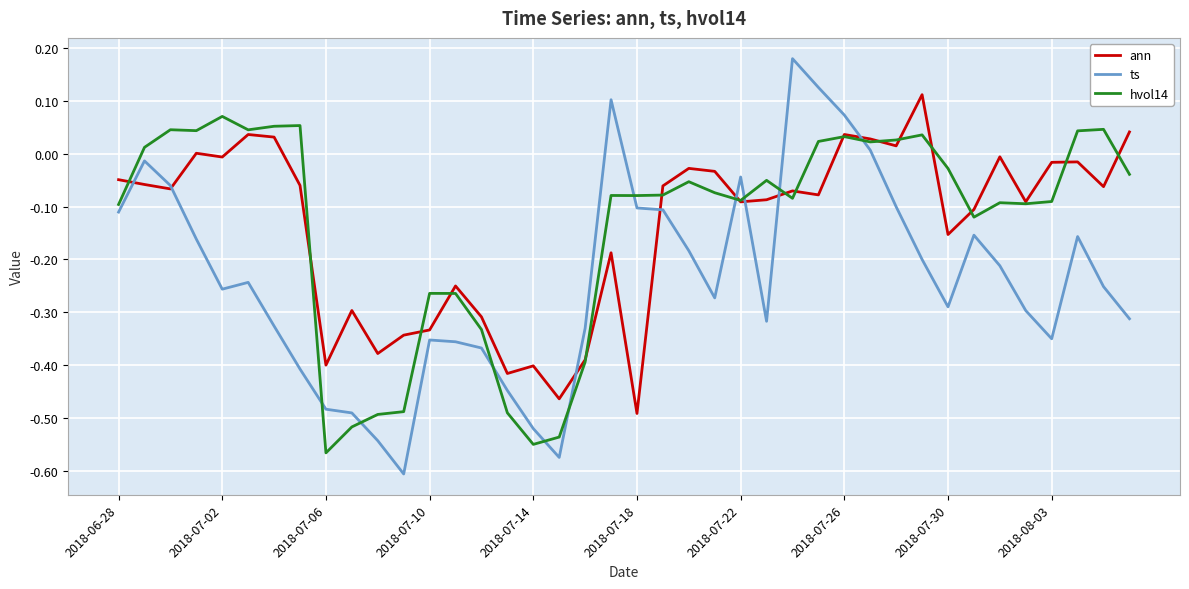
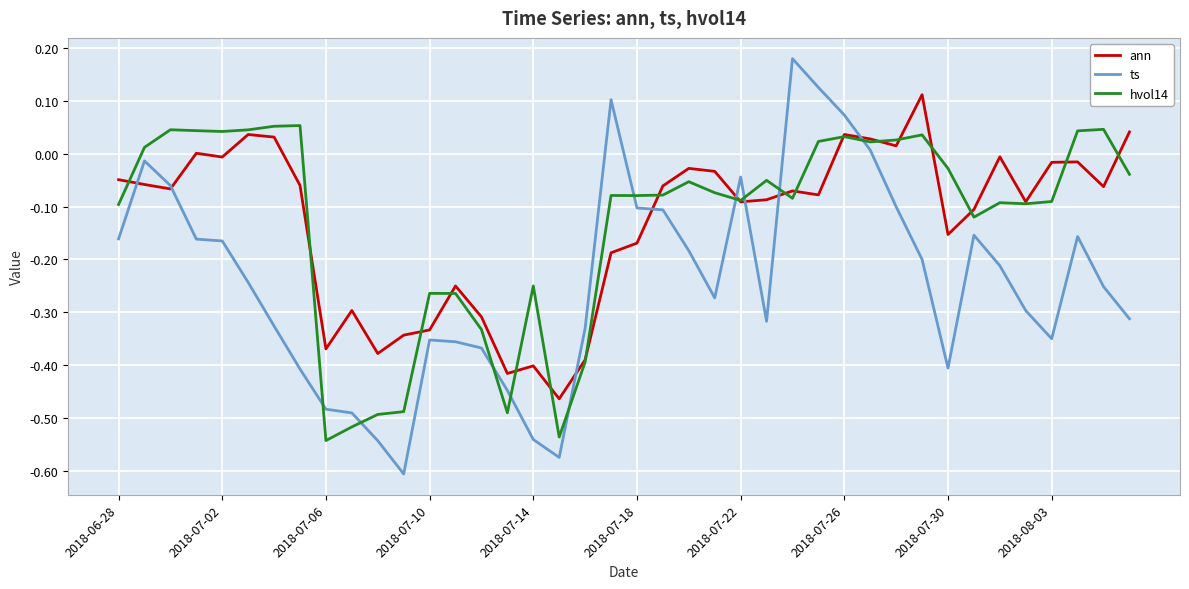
ts, 2018-06-28: -0.11 -> -0.16
ts, 2018-07-02: -0.26 -> -0.17
hvol14, 2018-07-02: 0.07 -> 0.04
ann, 2018-07-06: -0.40 -> -0.37
hvol14, 2018-07-06: -0.57 -> -0.54
ts, 2018-07-14: -0.52 -> -0.54
hvol14, 2018-07-14: -0.55 -> -0.25
ann, 2018-07-18: -0.49 -> -0.17
ts, 2018-07-30: -0.29 -> -0.41
